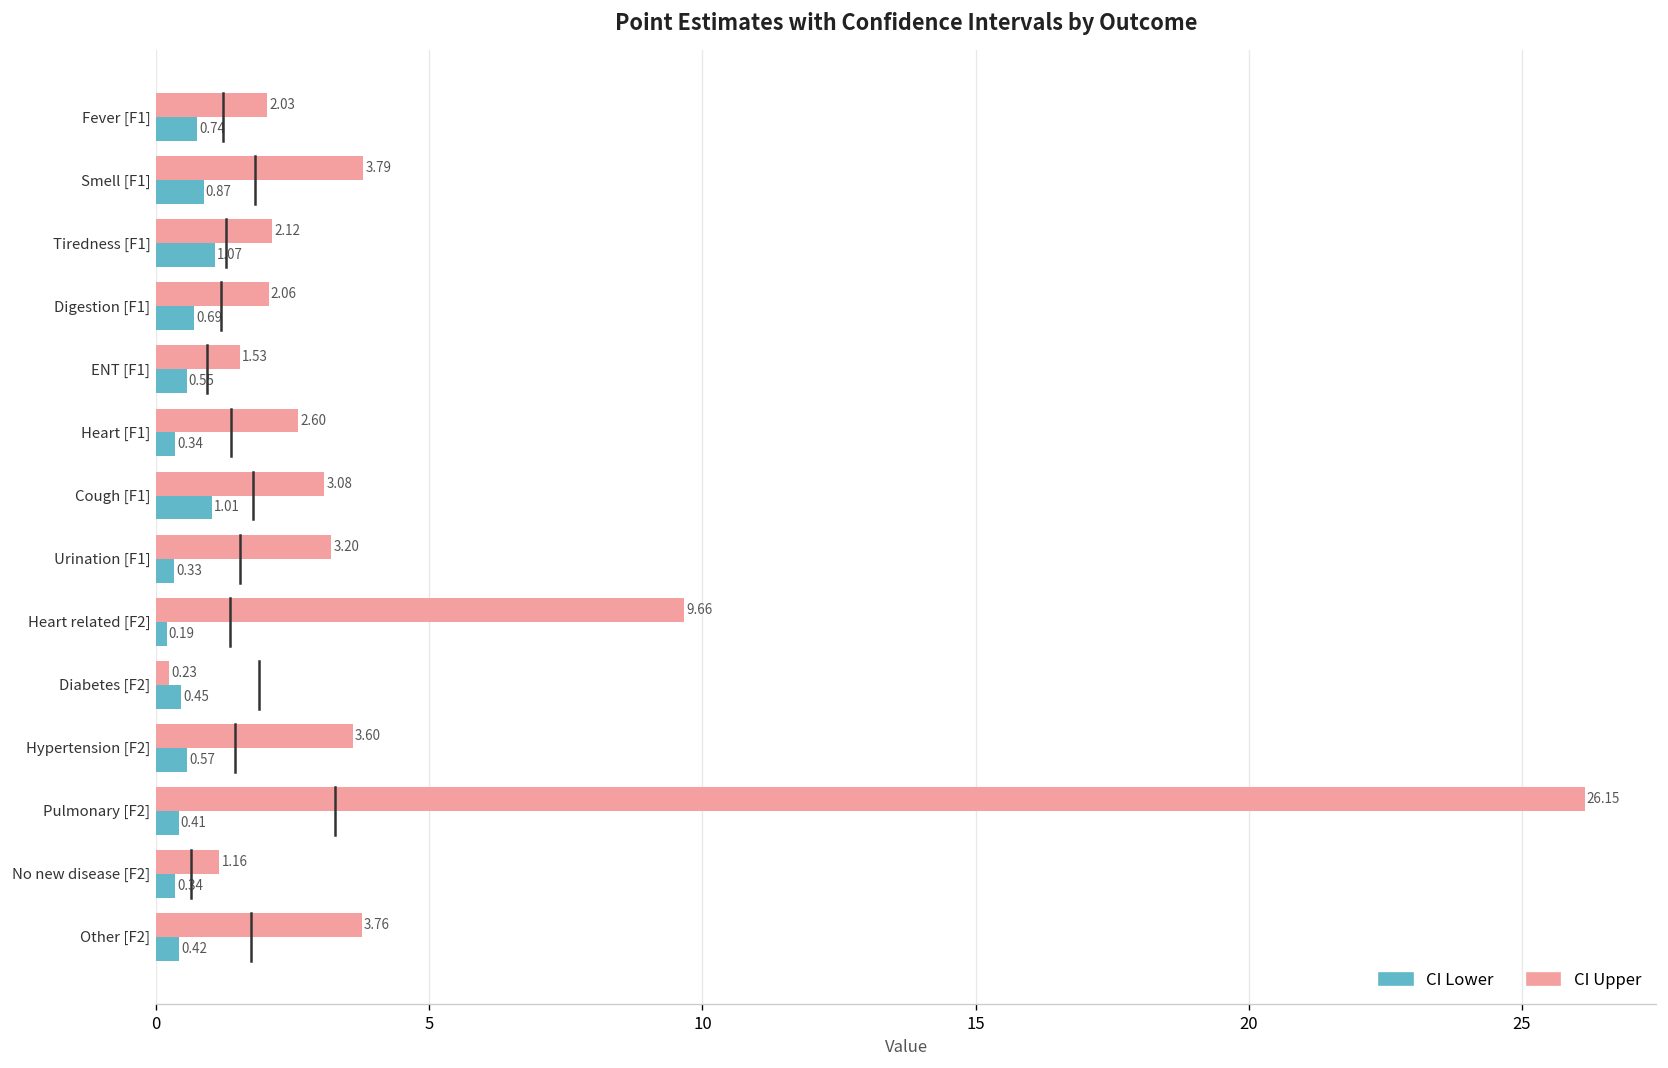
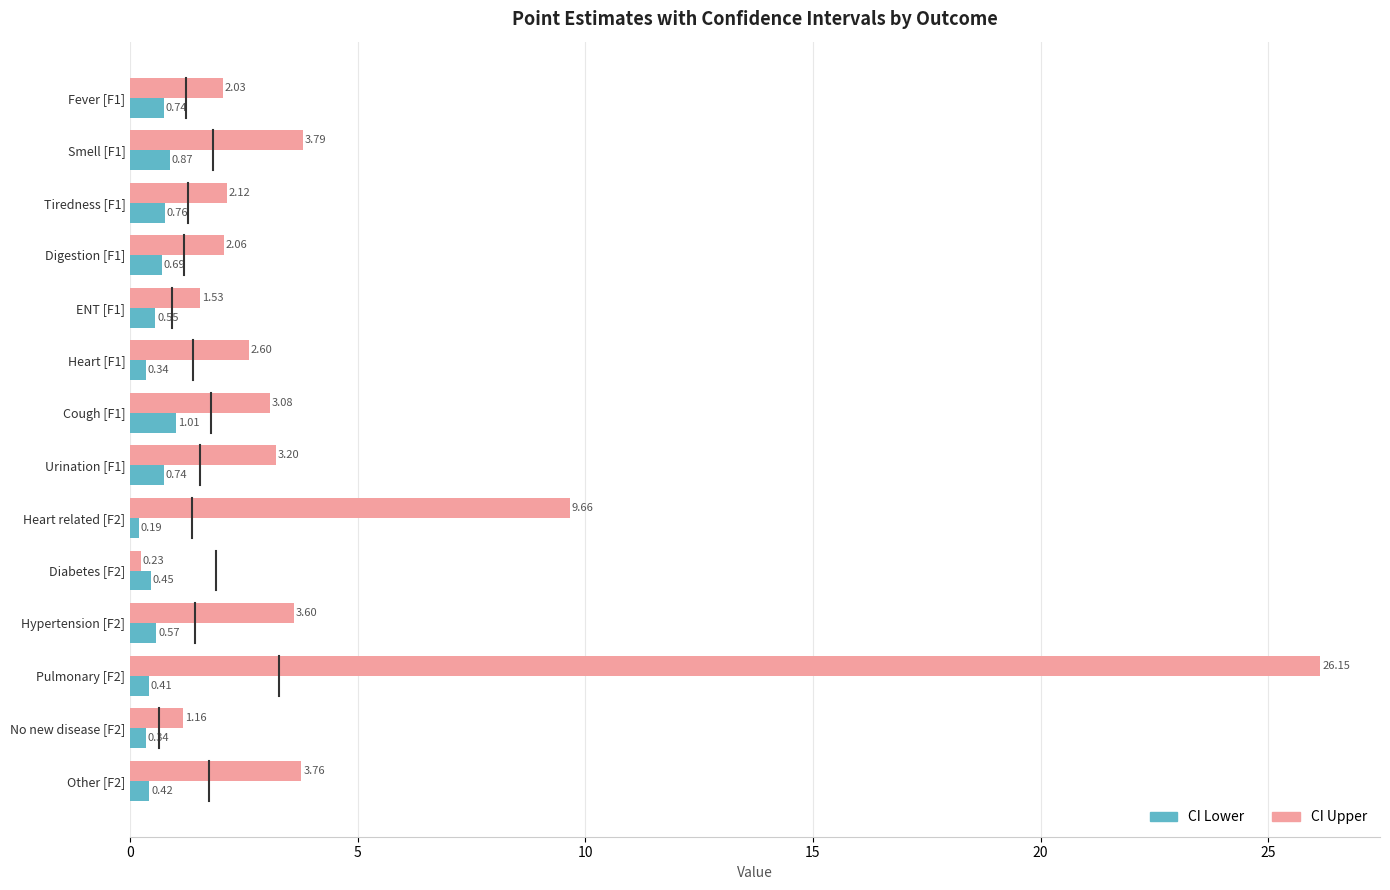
CI Lower, Tiredness [F1]: 1.07 -> 0.76
CI Lower, Urination [F1]: 0.33 -> 0.74
